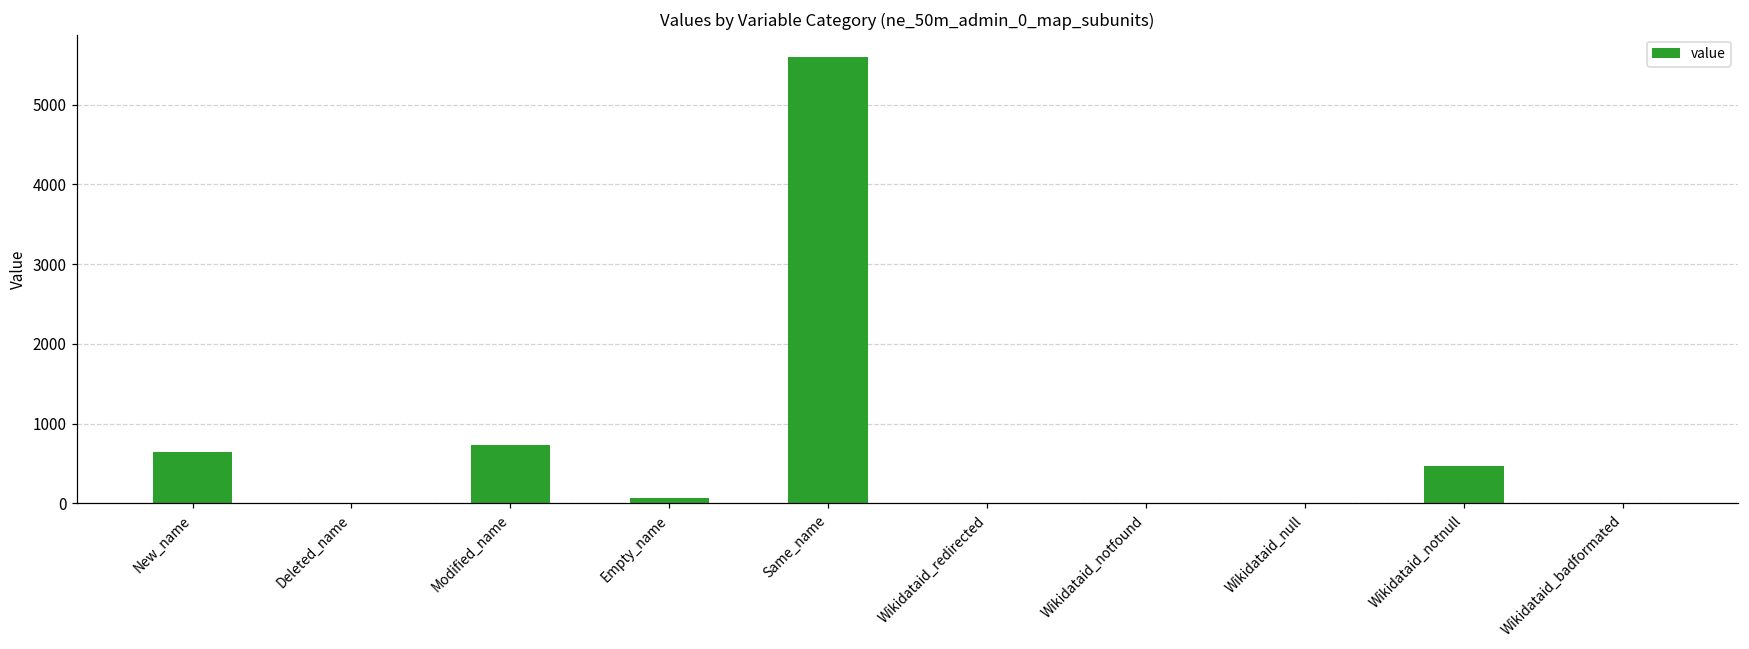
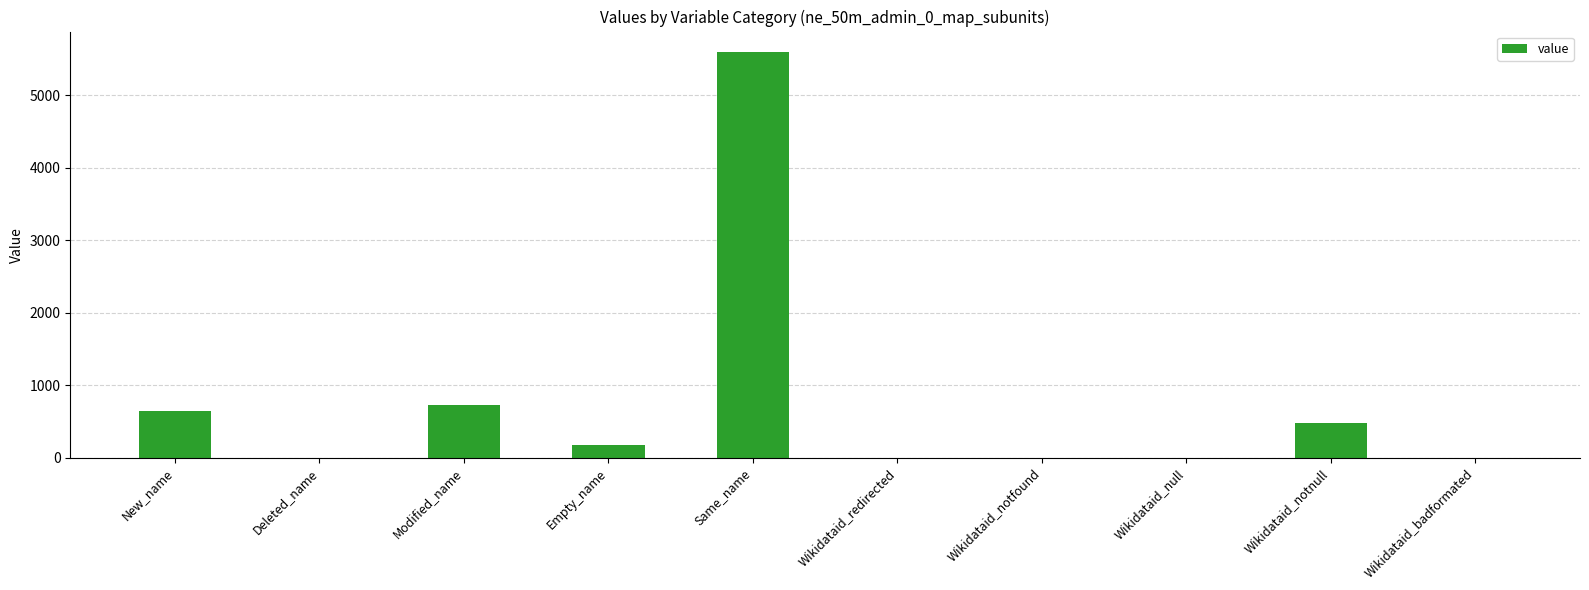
Empty_name: 100 -> 200
